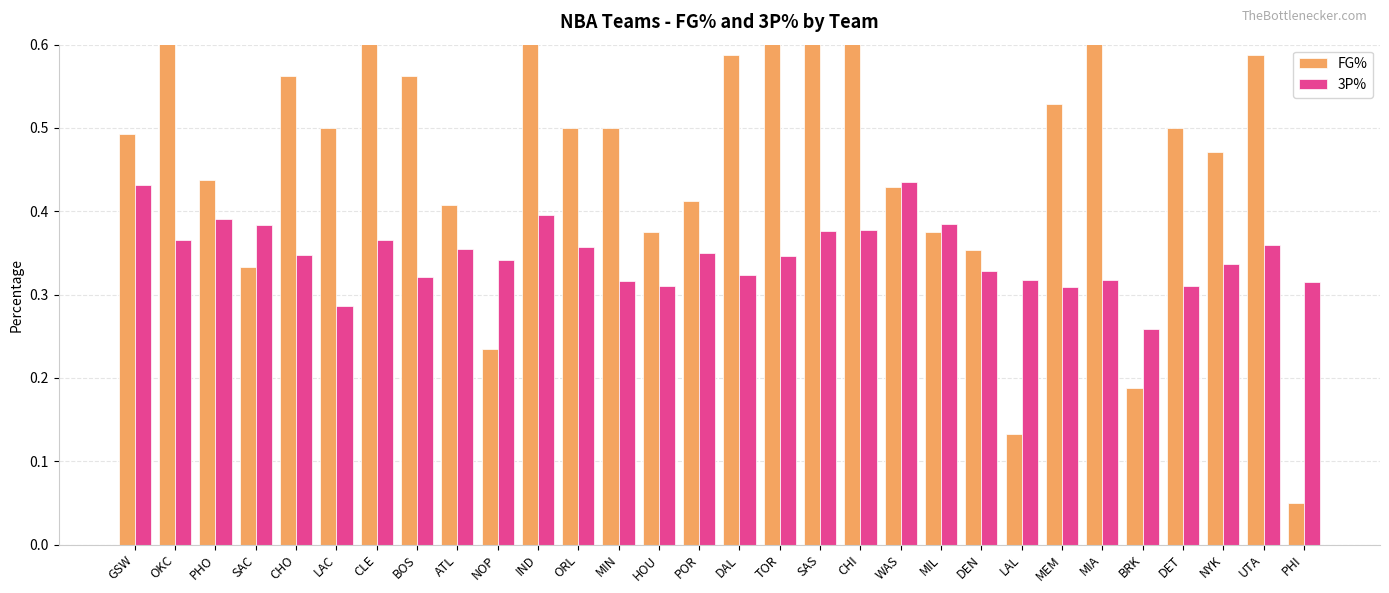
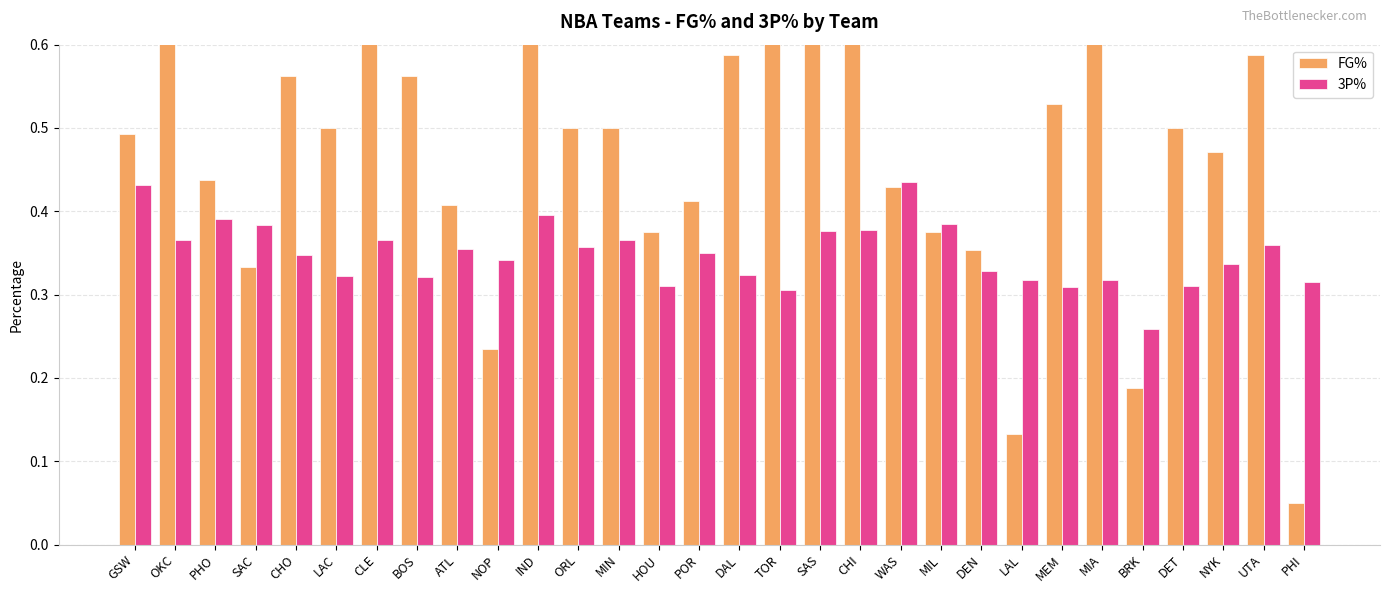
3P%, LAC: 0.29 -> 0.32
3P%, MIN: 0.32 -> 0.37
3P%, TOR: 0.35 -> 0.31
